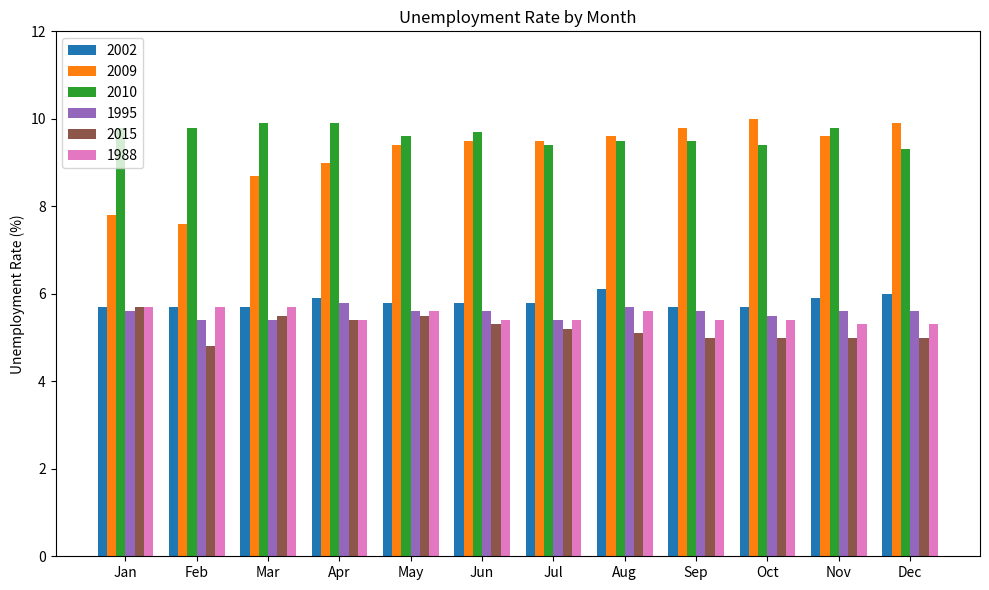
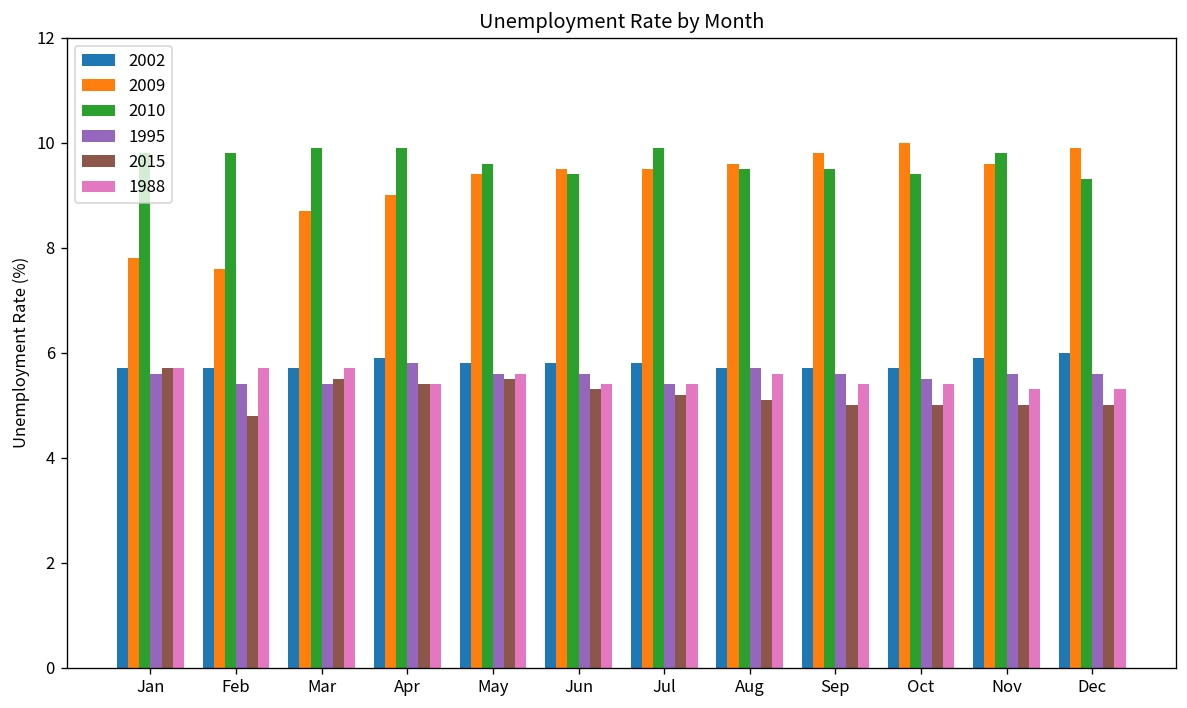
2010, Jun: 9.7 -> 9.4
2010, Jul: 9.4 -> 9.9
2002, Aug: 6.1 -> 5.7
